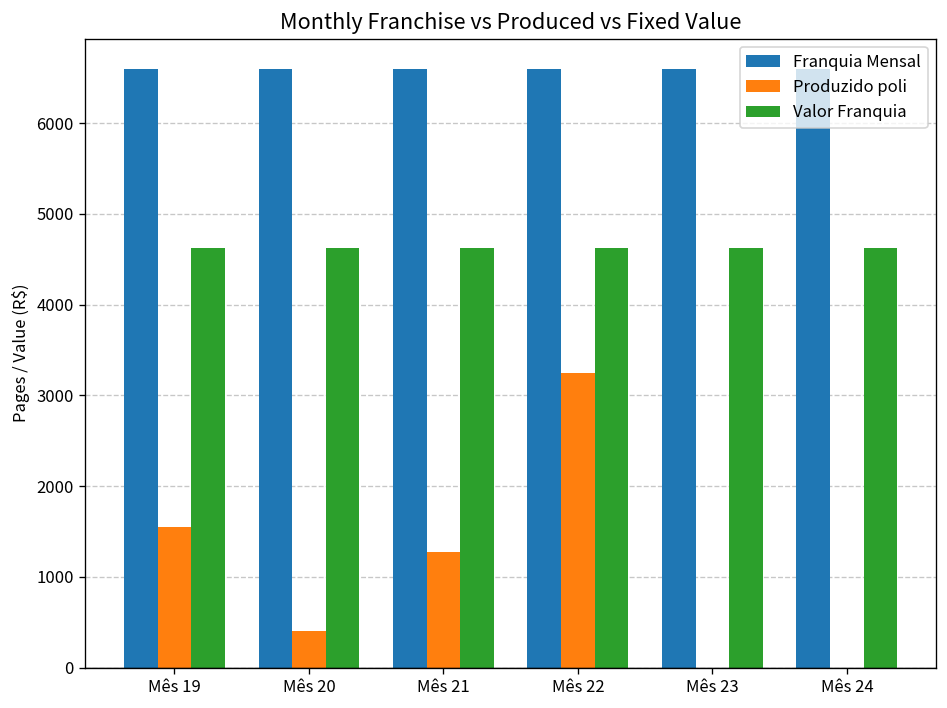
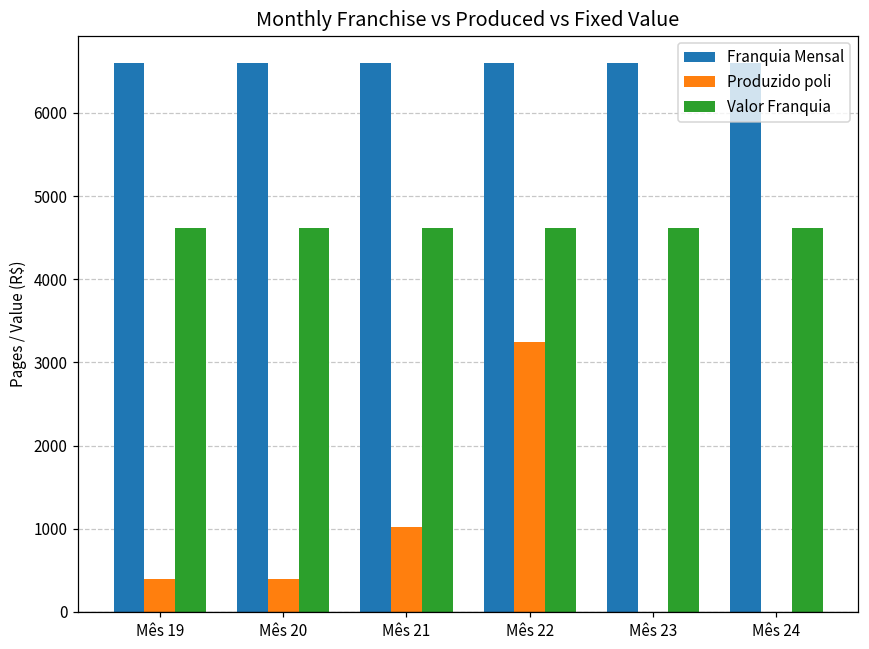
Produzido poli, Mês 19: 1600 -> 400
Produzido poli, Mês 21: 1300 -> 1000
